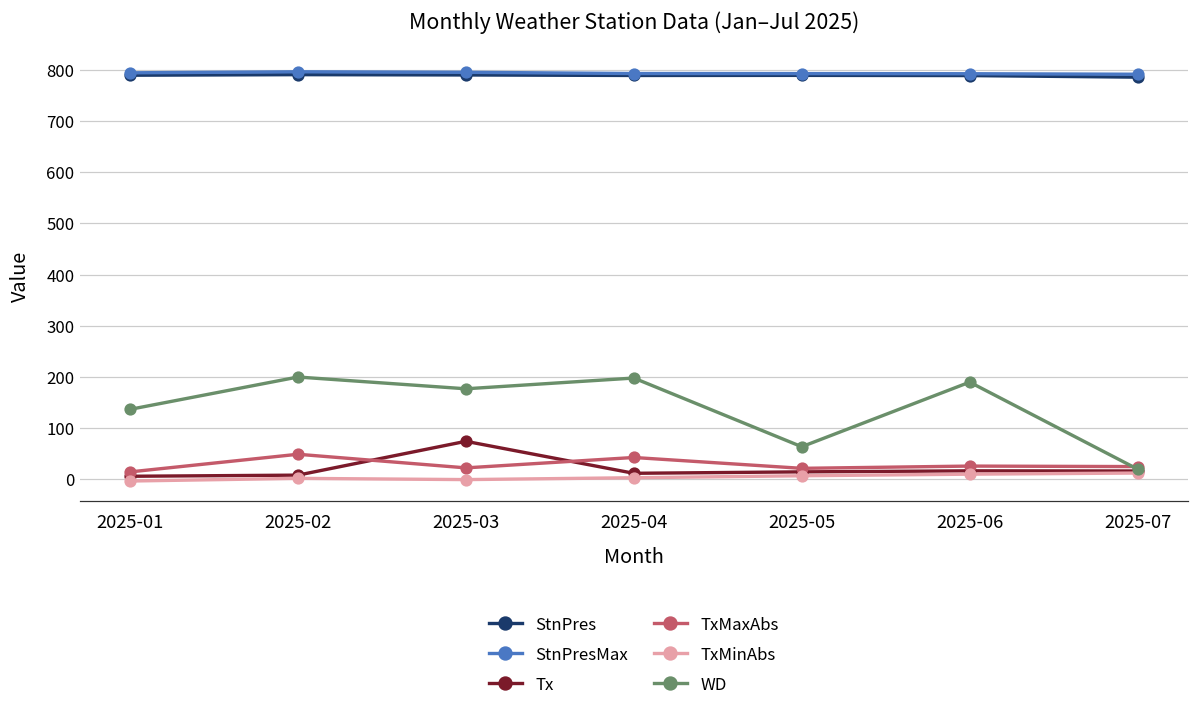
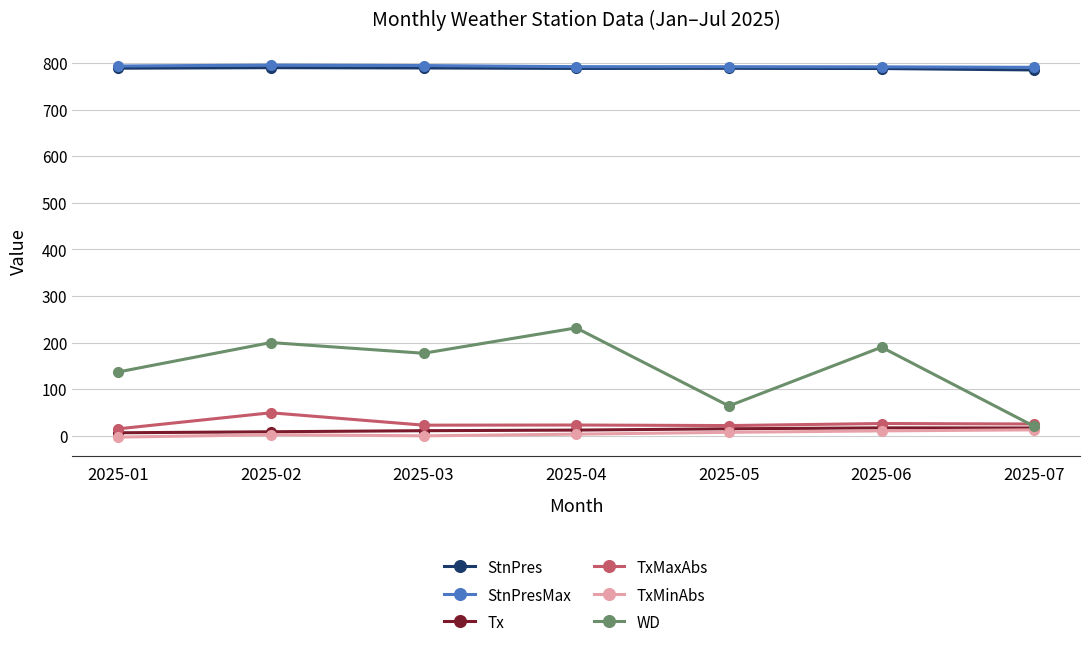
Tx, 2025-03: 70 -> 10
TxMaxAbs, 2025-04: 40 -> 20
WD, 2025-04: 200 -> 230
